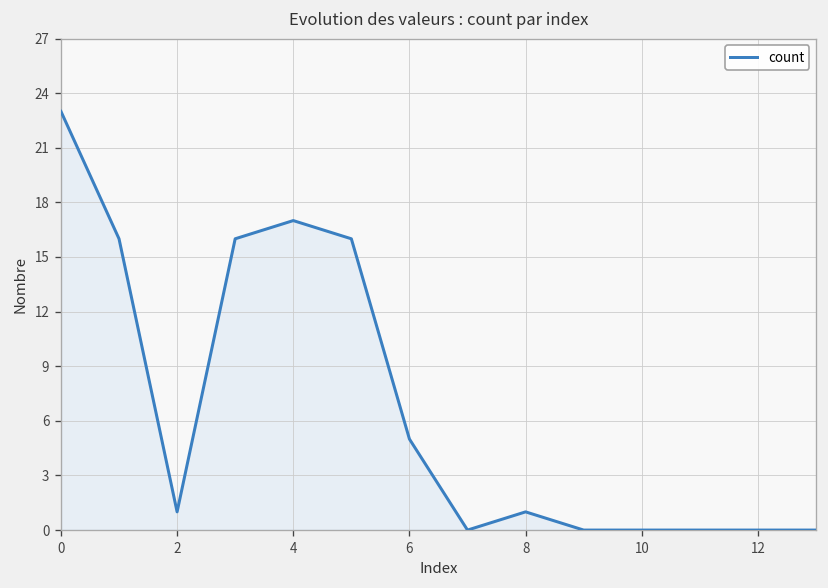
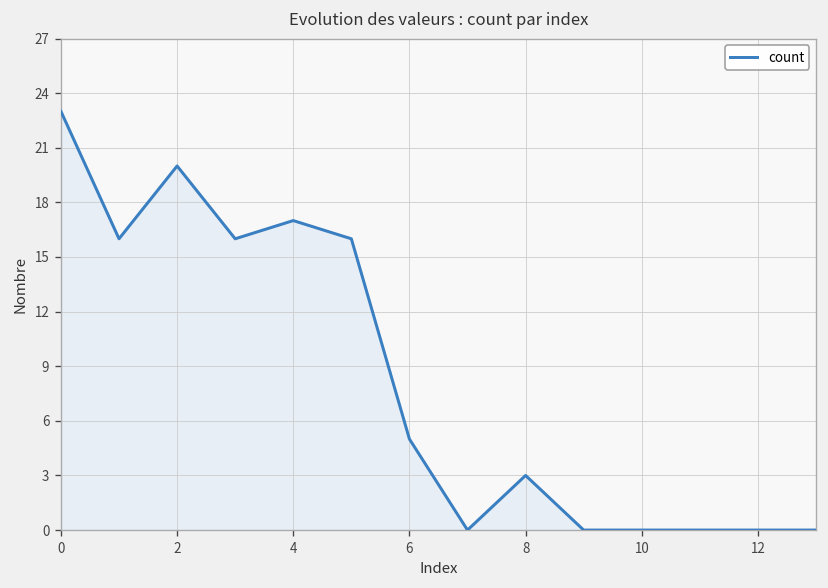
2: 1 -> 20
8: 1 -> 3
